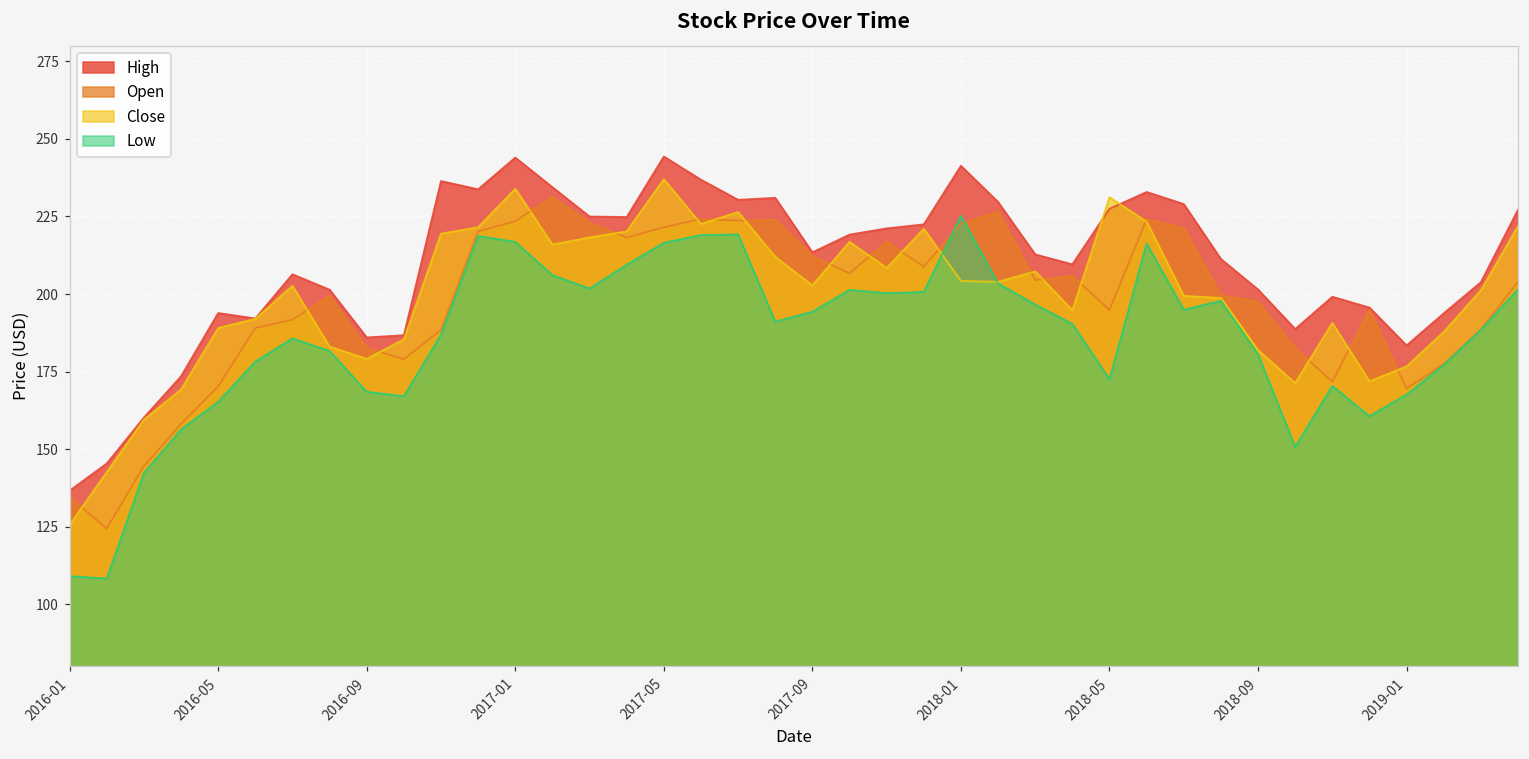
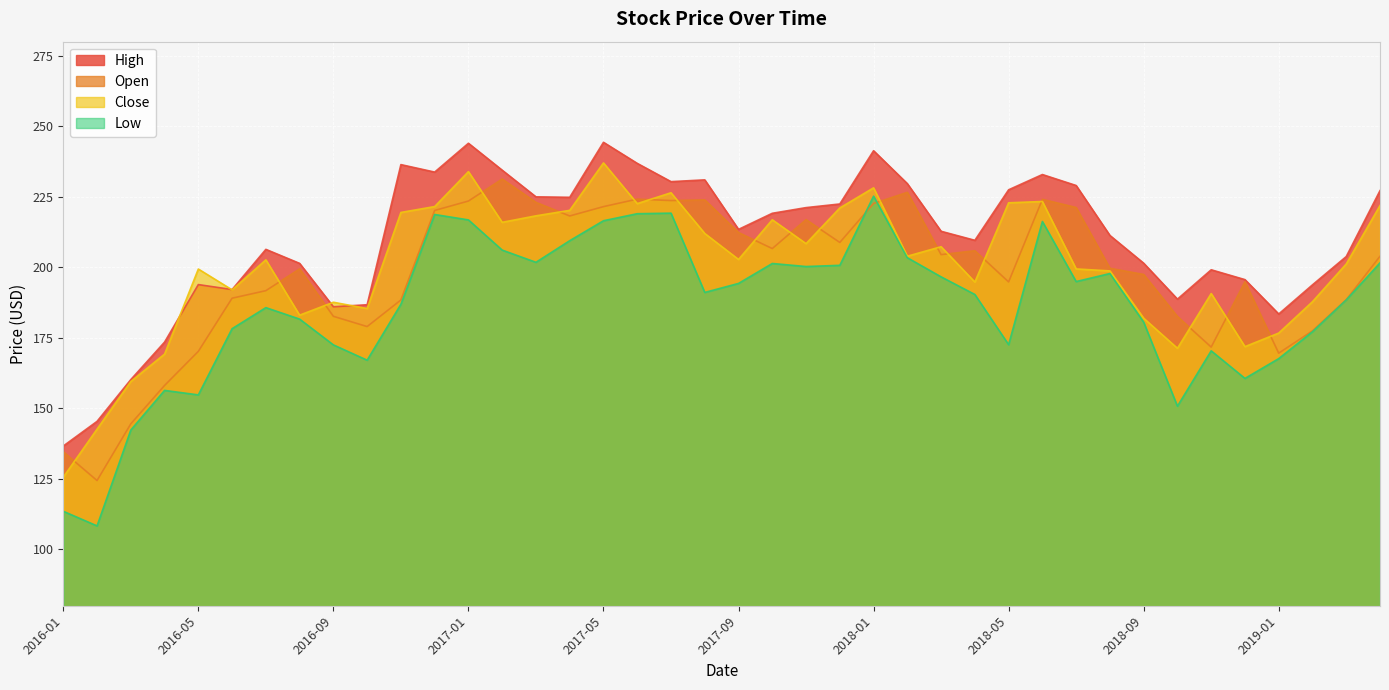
Low, 2016-01: 109 -> 113
Close, 2016-05: 189 -> 199
Low, 2016-05: 165 -> 155
Close, 2016-09: 179 -> 188
Low, 2016-09: 168 -> 172
Close, 2018-01: 204 -> 228
Close, 2018-05: 231 -> 223
